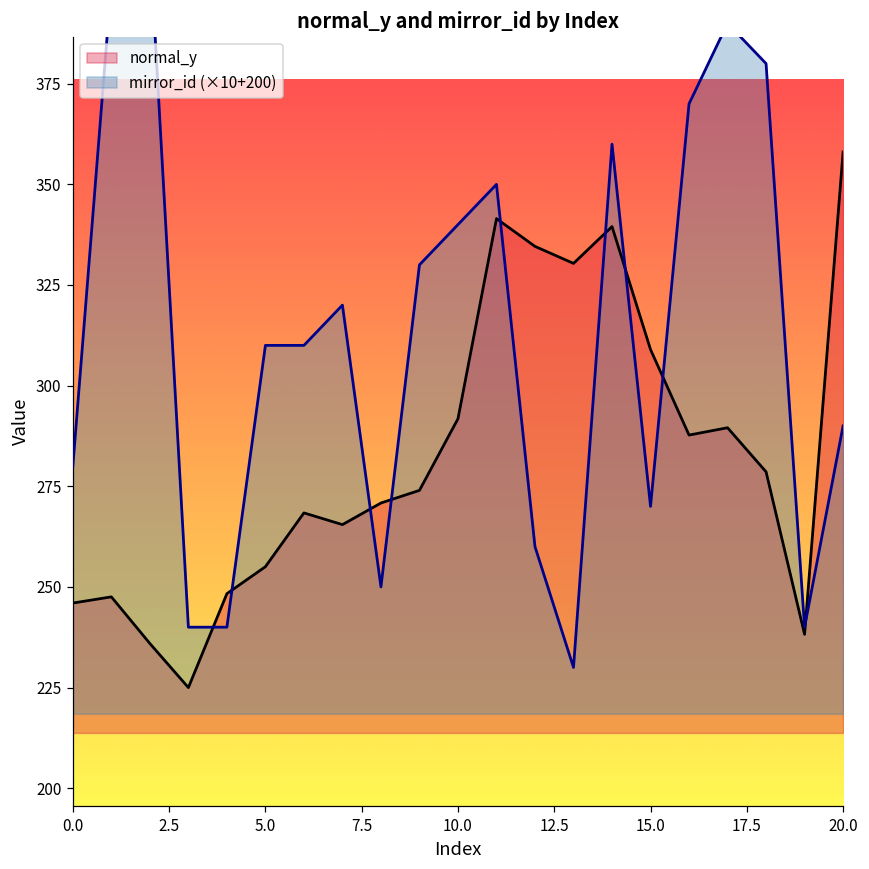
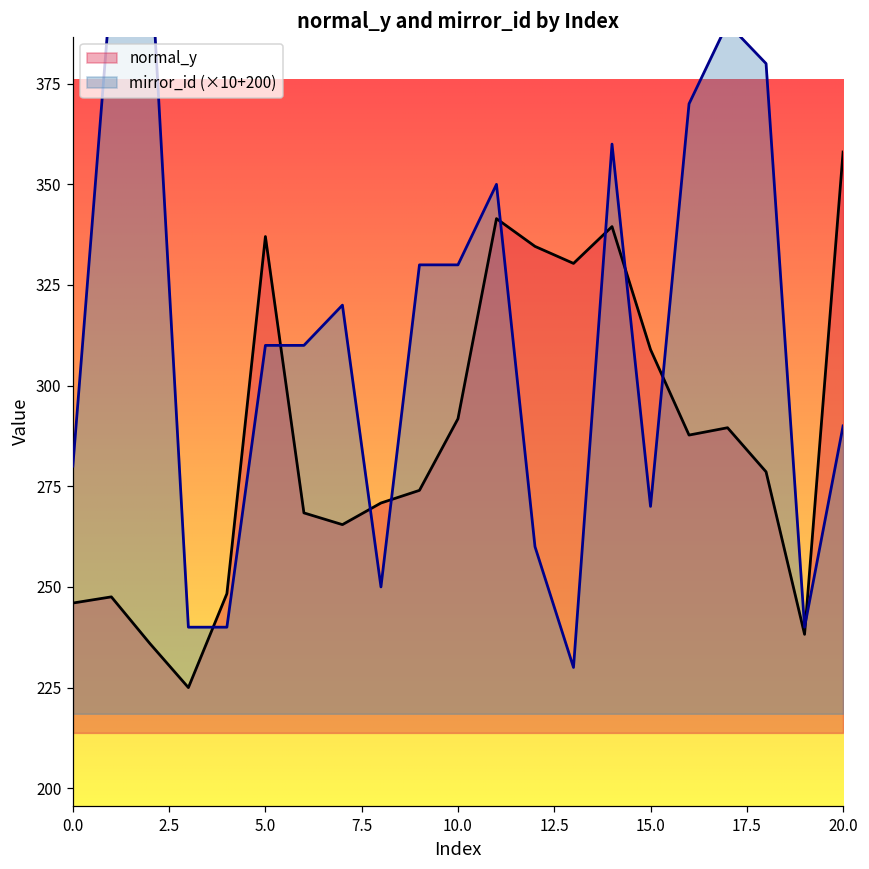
normal_y, 5.0: 255 -> 337
mirror_id (×10+200), 10.0: 340 -> 330
